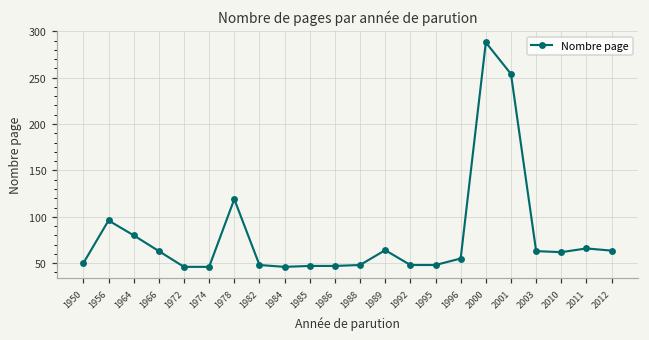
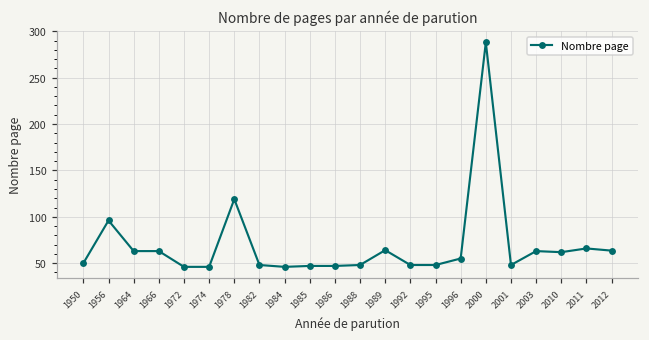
1964: 80 -> 60
2001: 250 -> 50
